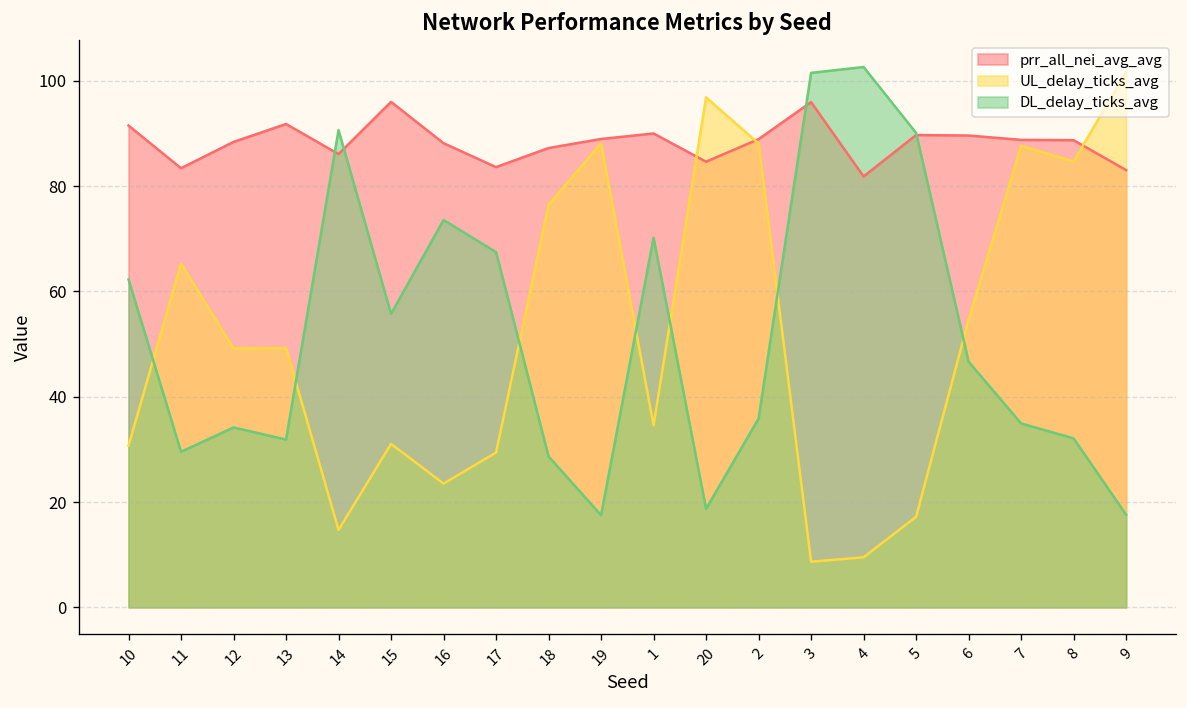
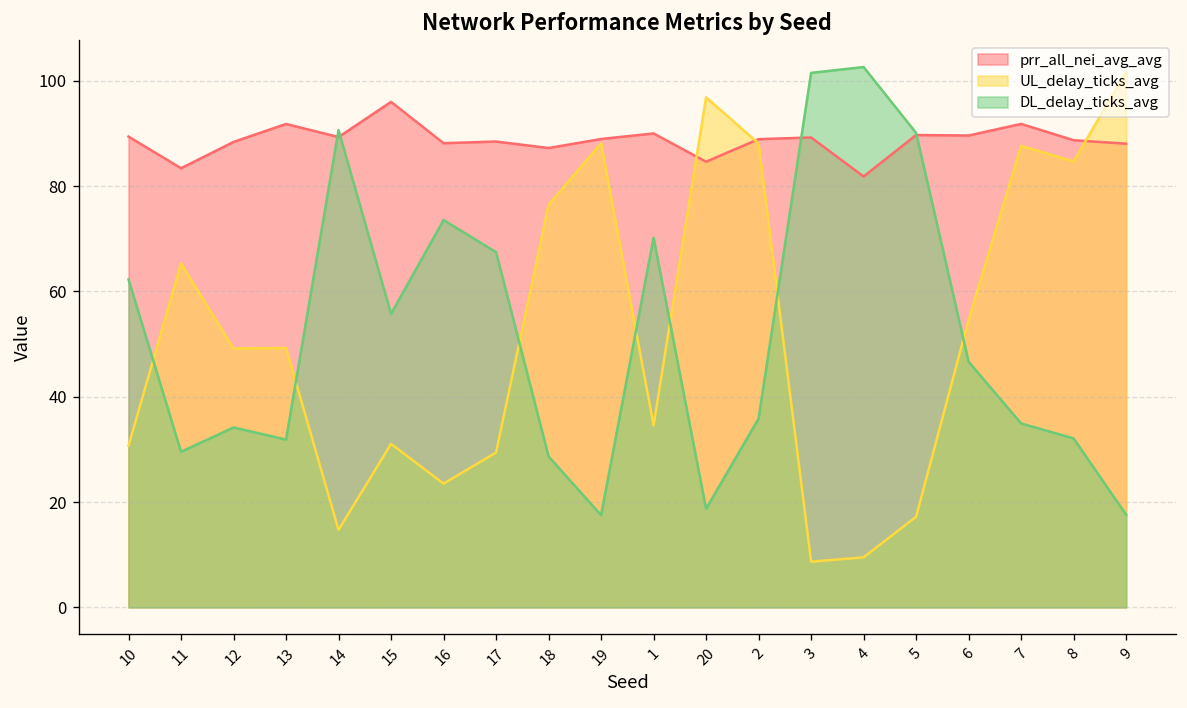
prr_all_nei_avg_avg, 10: 92 -> 89
prr_all_nei_avg_avg, 14: 86 -> 89
prr_all_nei_avg_avg, 17: 84 -> 88
prr_all_nei_avg_avg, 3: 96 -> 89
prr_all_nei_avg_avg, 7: 89 -> 92
prr_all_nei_avg_avg, 9: 83 -> 88
